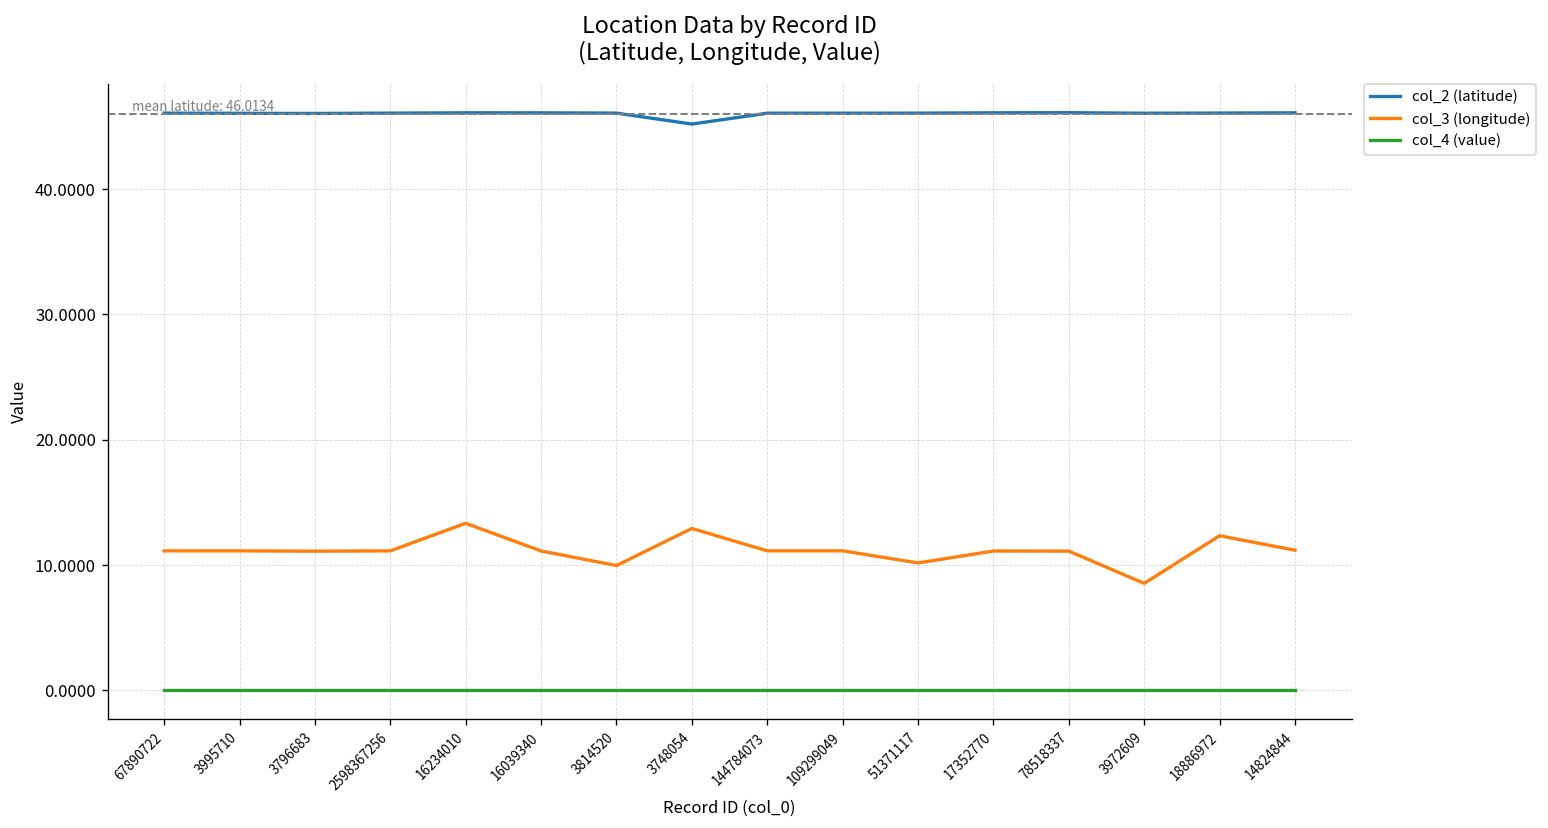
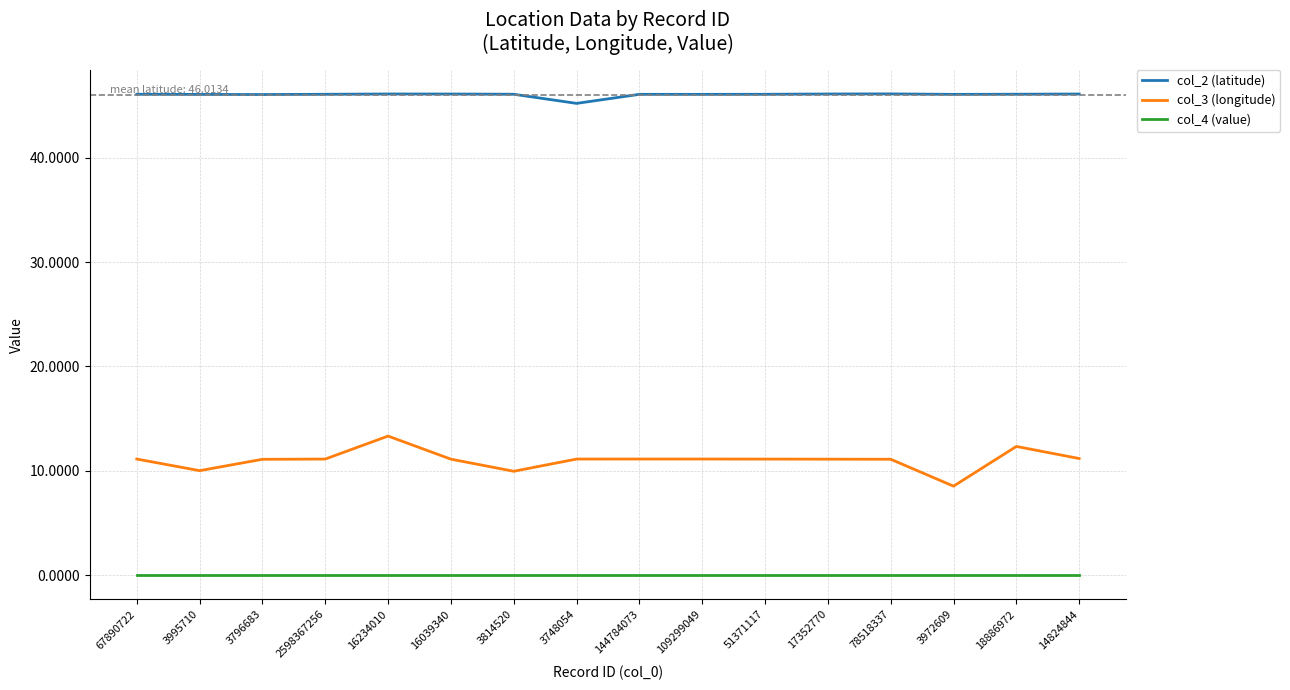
col_3 (longitude), 3995710: 11.1 -> 10.0
col_3 (longitude), 3748054: 12.9 -> 11.1
col_3 (longitude), 51371117: 10.2 -> 11.1
